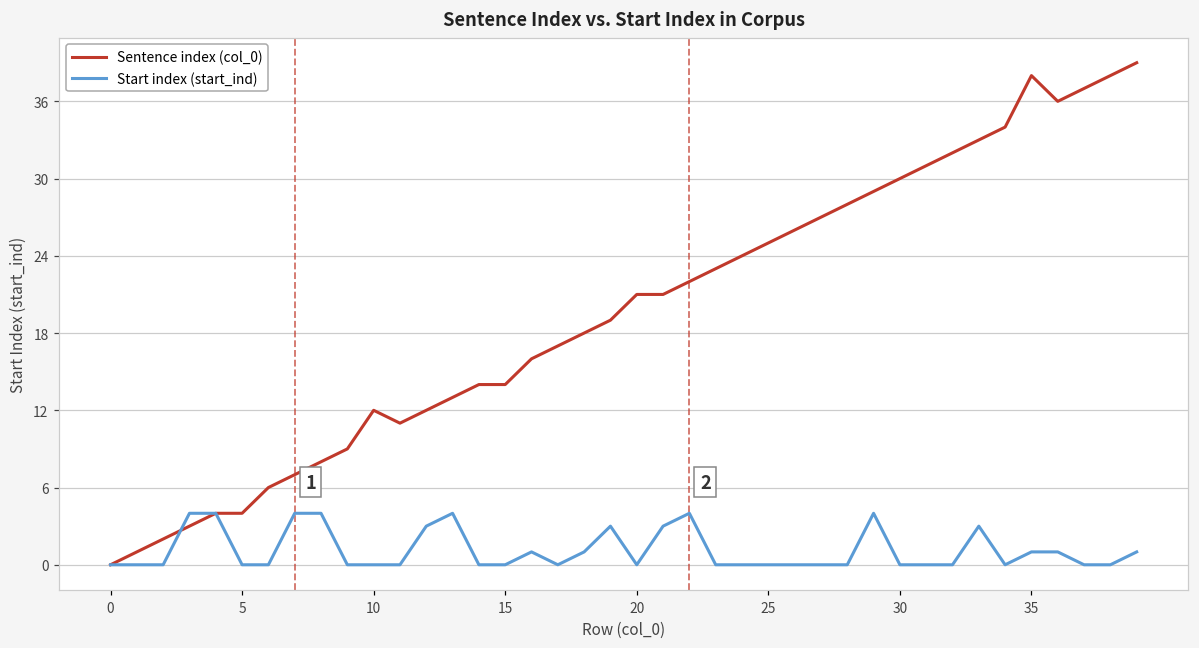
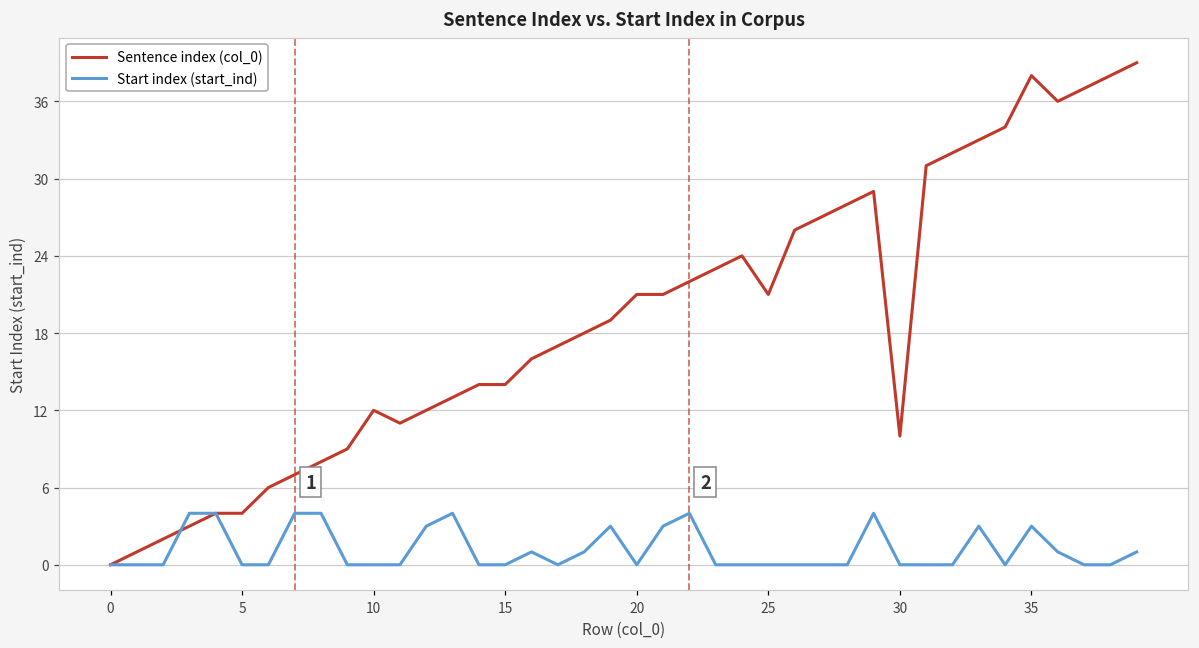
Sentence index (col_0), 25: 25 -> 21
Sentence index (col_0), 30: 30 -> 10
Start index (start_ind), 35: 1 -> 3
